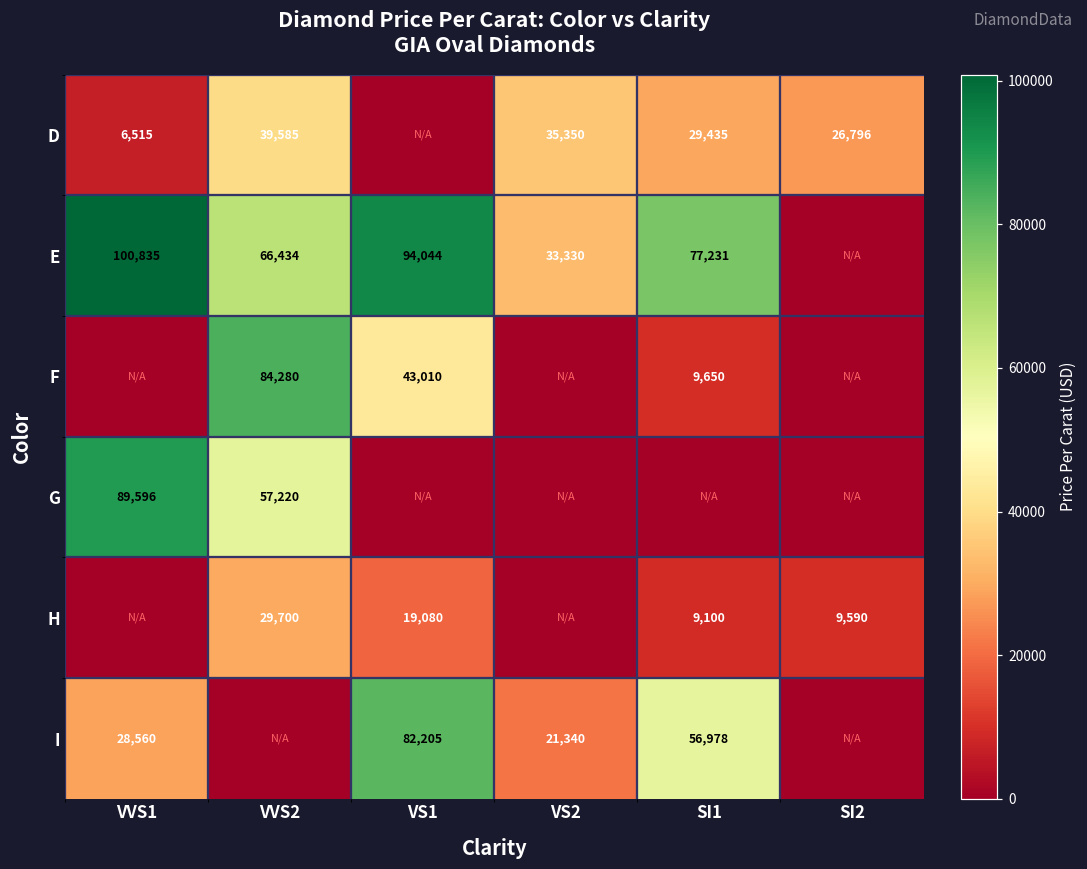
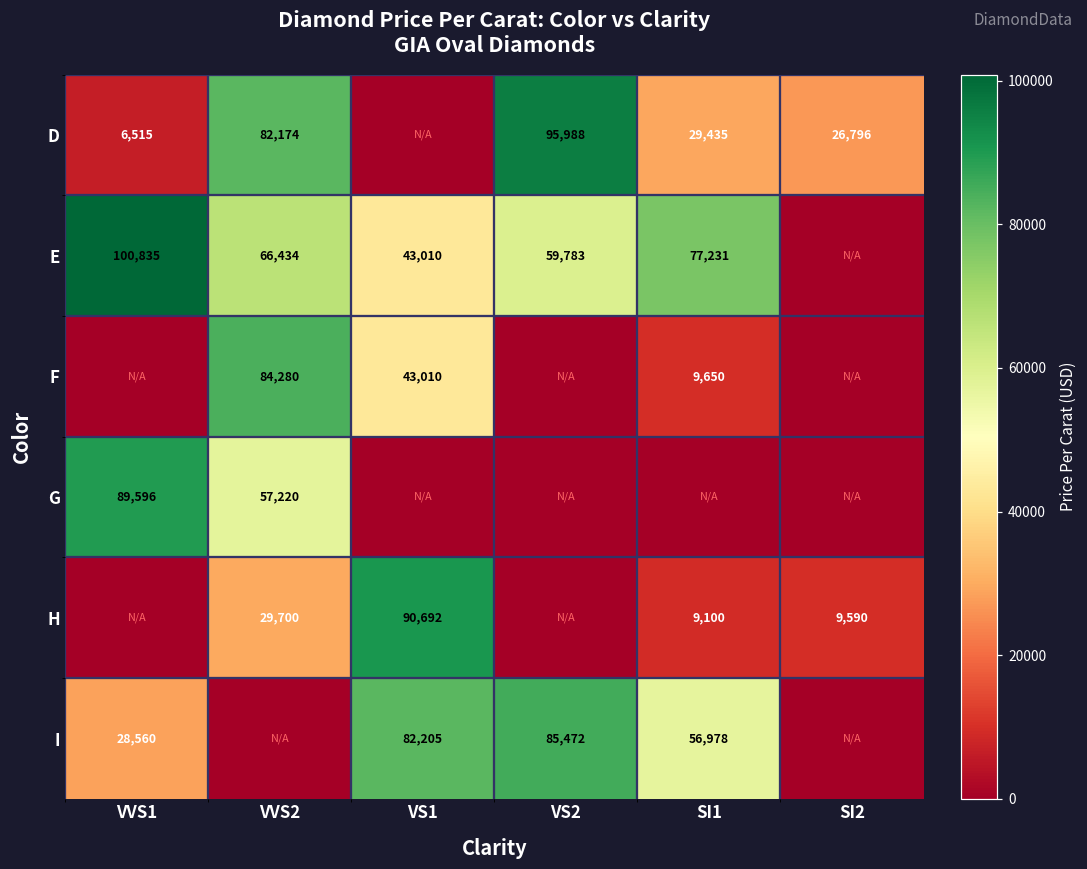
D, VVS2: 39,585 -> 82,174
D, VS2: 35,350 -> 95,988
E, VS1: 94,044 -> 43,010
E, VS2: 33,330 -> 59,783
H, VS1: 19,080 -> 90,692
I, VS2: 21,340 -> 85,472
